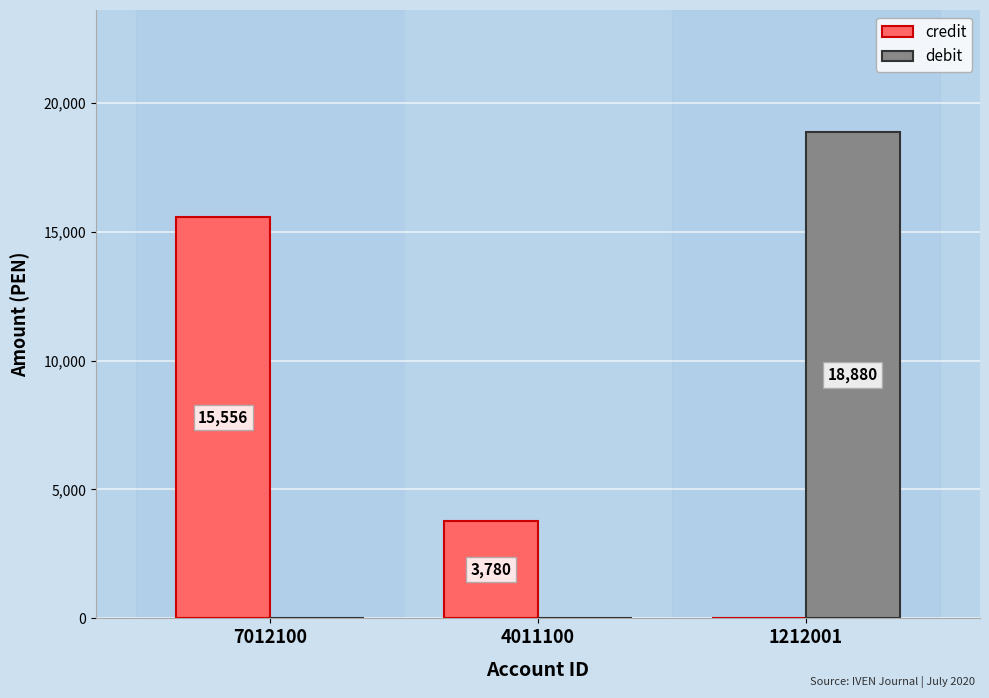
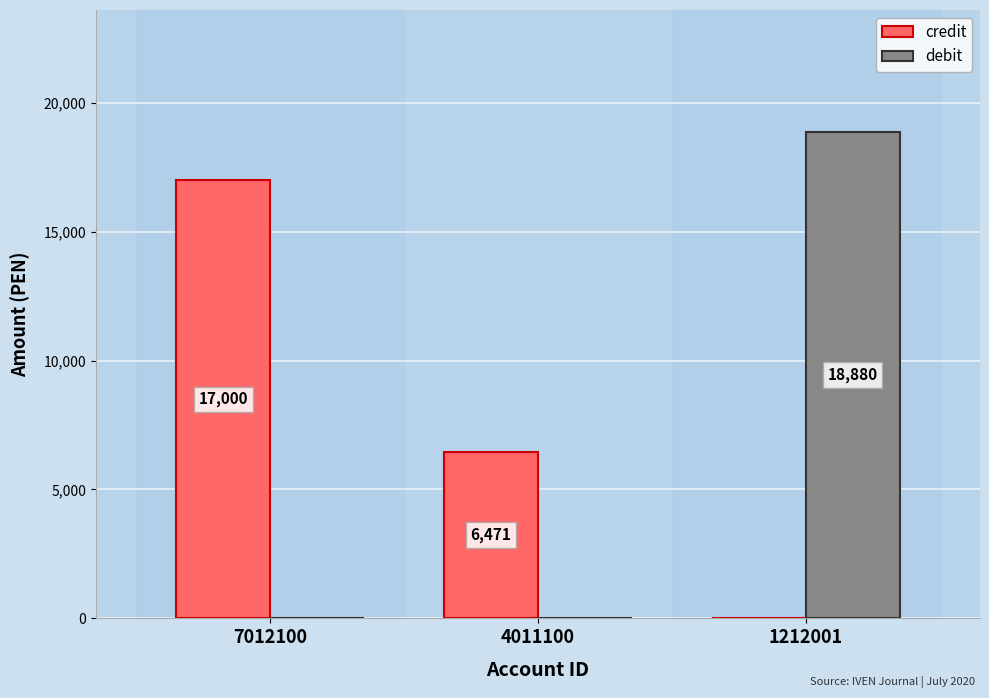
credit, 7012100: 15,556 -> 17,000
credit, 4011100: 3,780 -> 6,471
